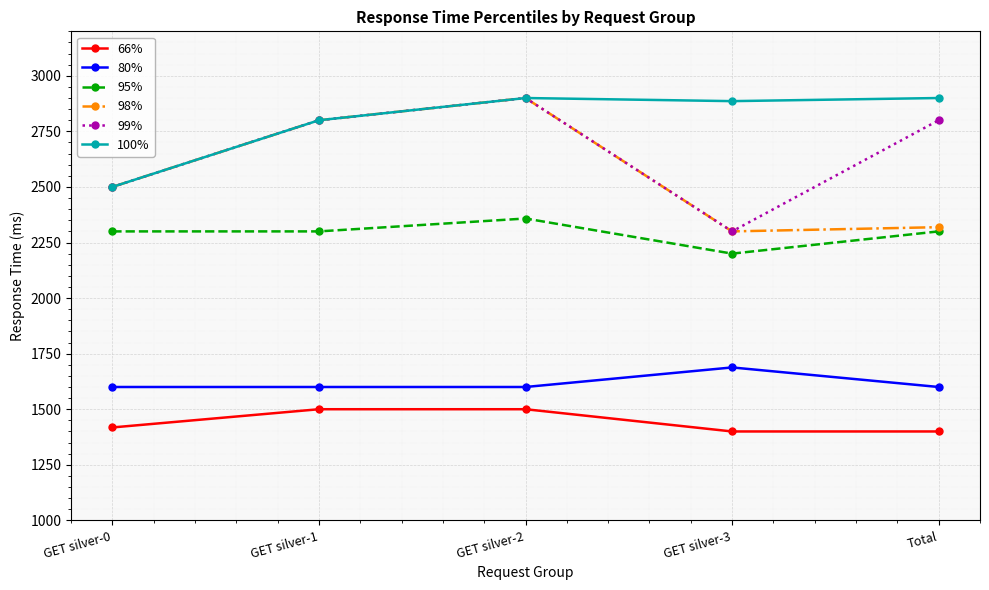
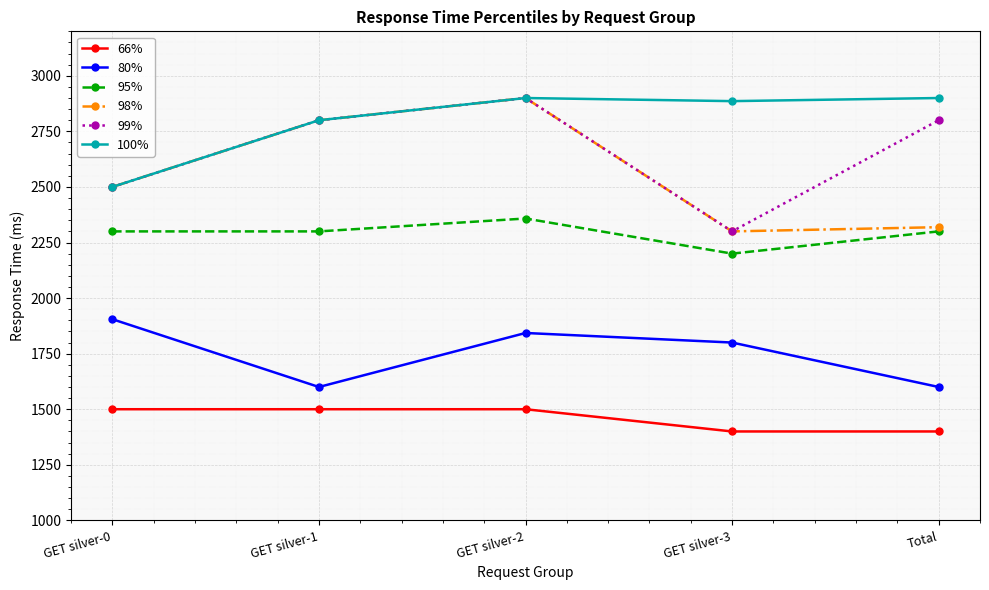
66%, GET silver-0: 1420 -> 1500
80%, GET silver-0: 1600 -> 1910
80%, GET silver-2: 1600 -> 1840
80%, GET silver-3: 1690 -> 1800
